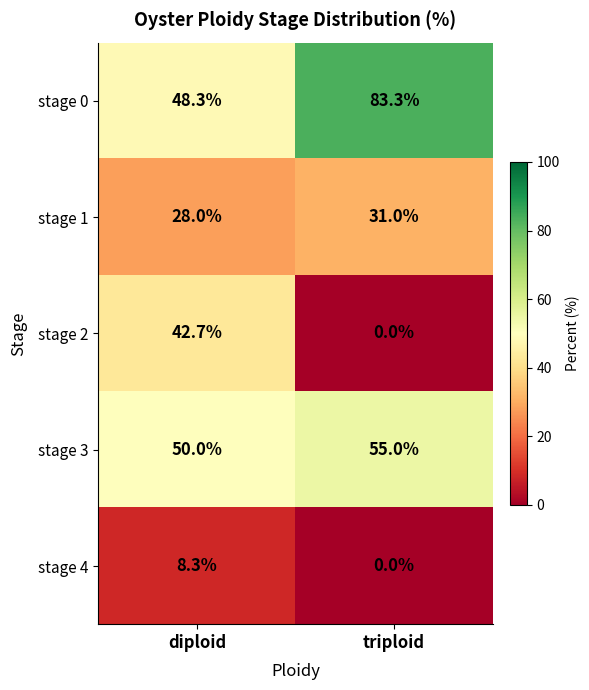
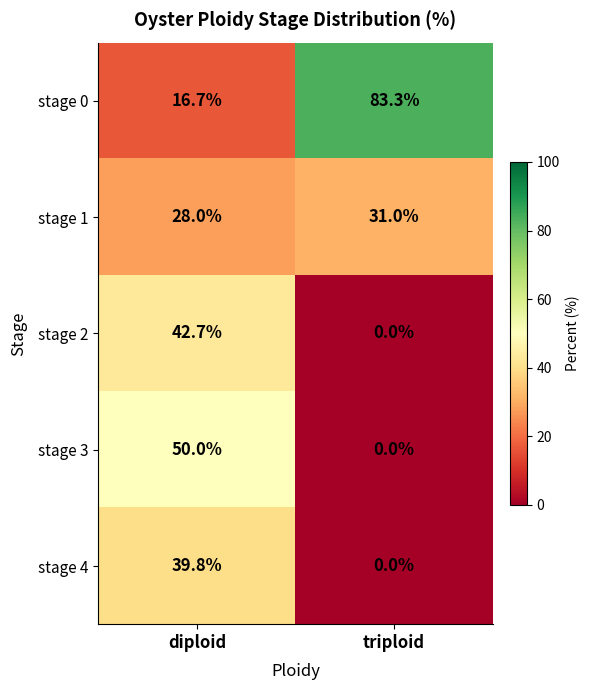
stage 0, diploid: 48.3% -> 16.7%
stage 3, triploid: 55.0% -> 0.0%
stage 4, diploid: 8.3% -> 39.8%
